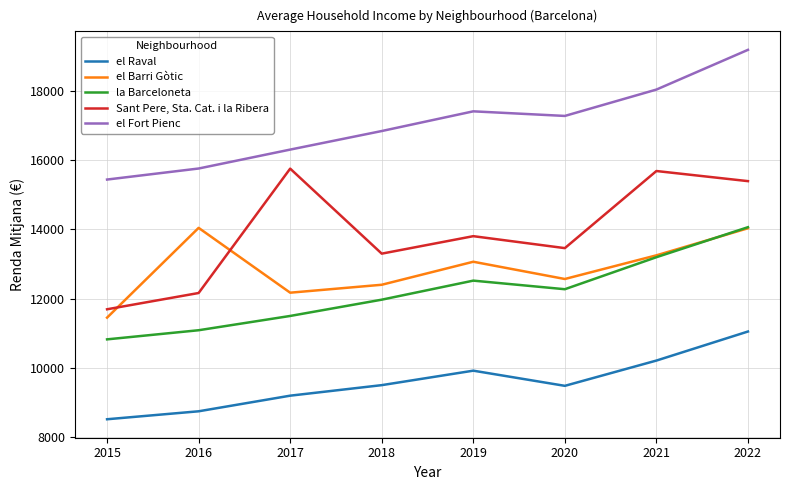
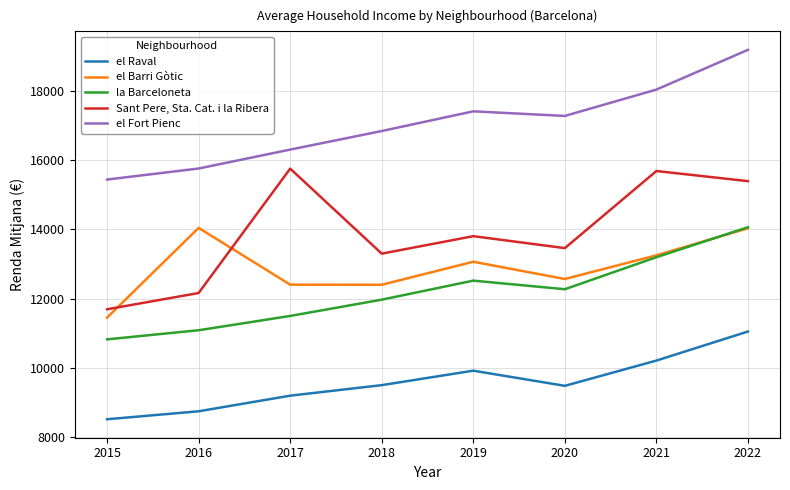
el Barri Gòtic, 2017: 12200 -> 12400
